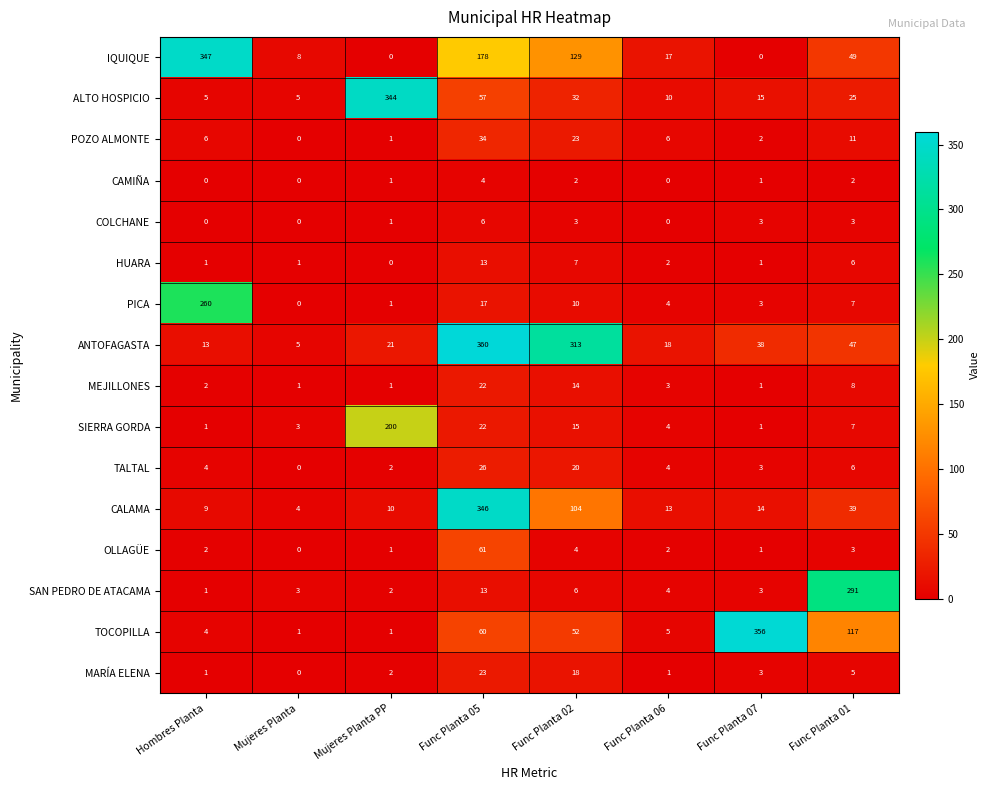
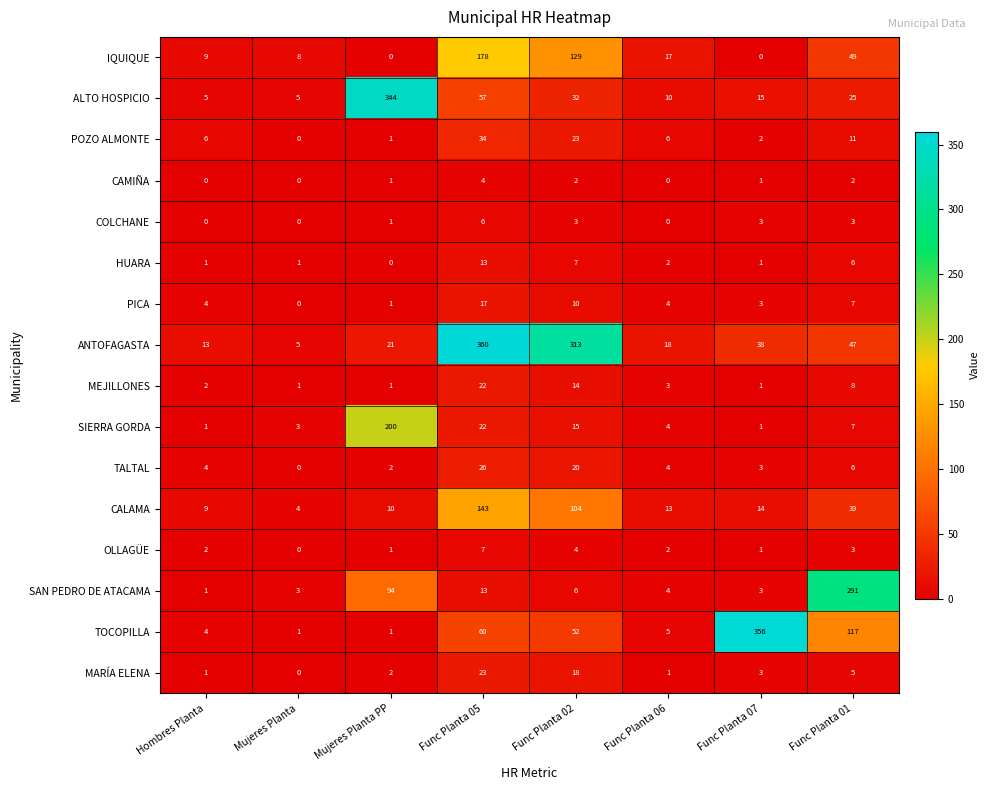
IQUIQUE, Hombres Planta: 347 -> 9
PICA, Hombres Planta: 260 -> 4
CALAMA, Func Planta 05: 346 -> 143
OLLAGÜE, Func Planta 05: 61 -> 7
SAN PEDRO DE ATACAMA, Mujeres Planta PP: 2 -> 94
